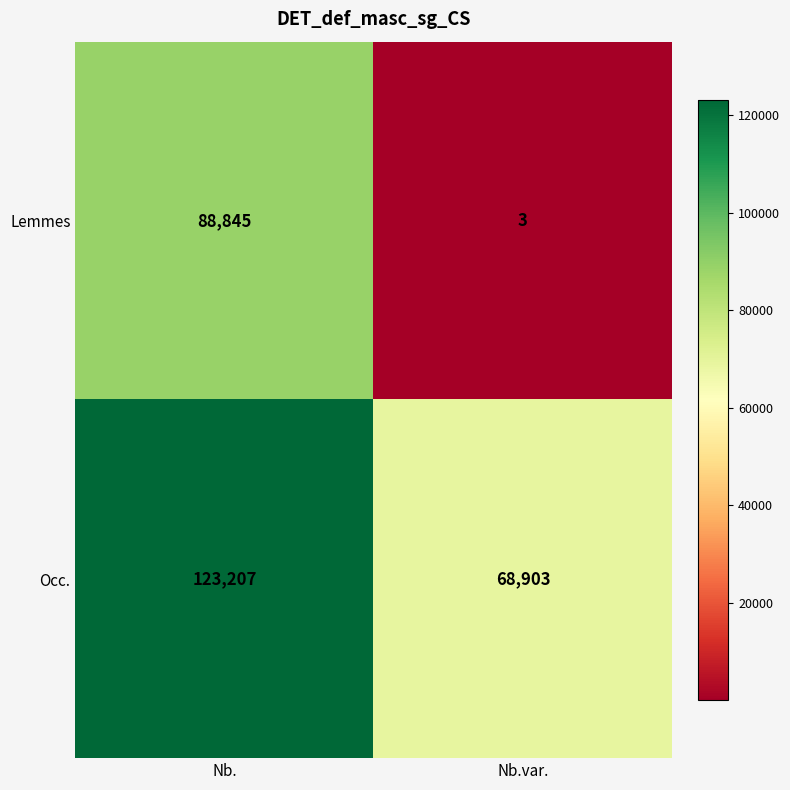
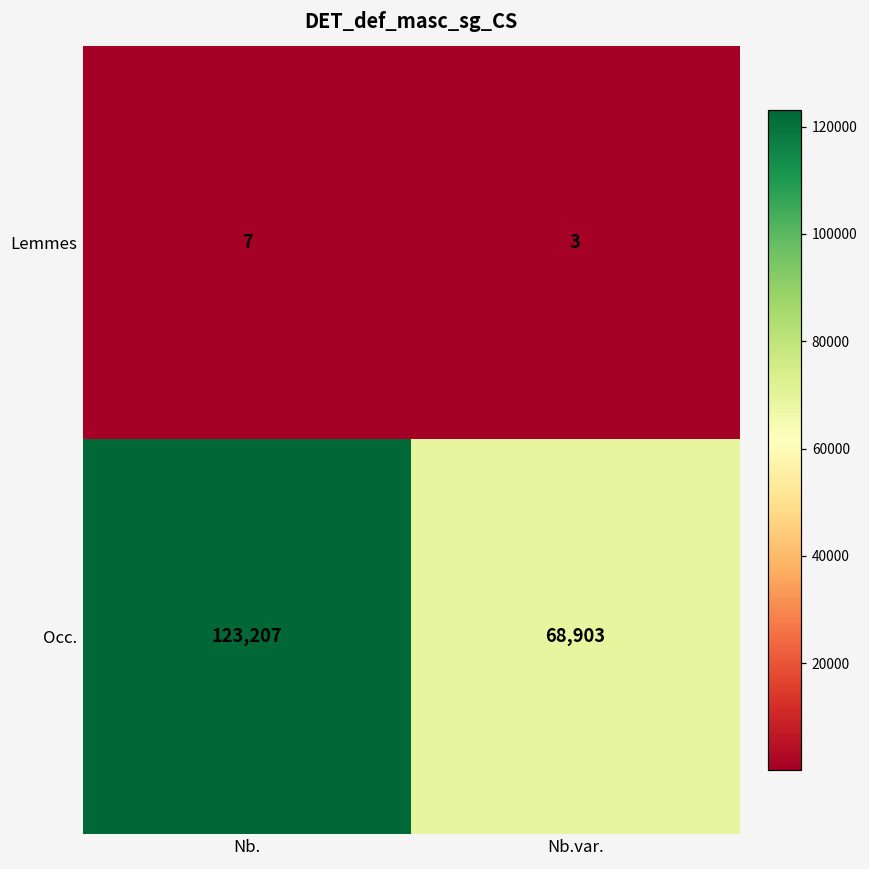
Lemmes, Nb.: 88,845 -> 7
